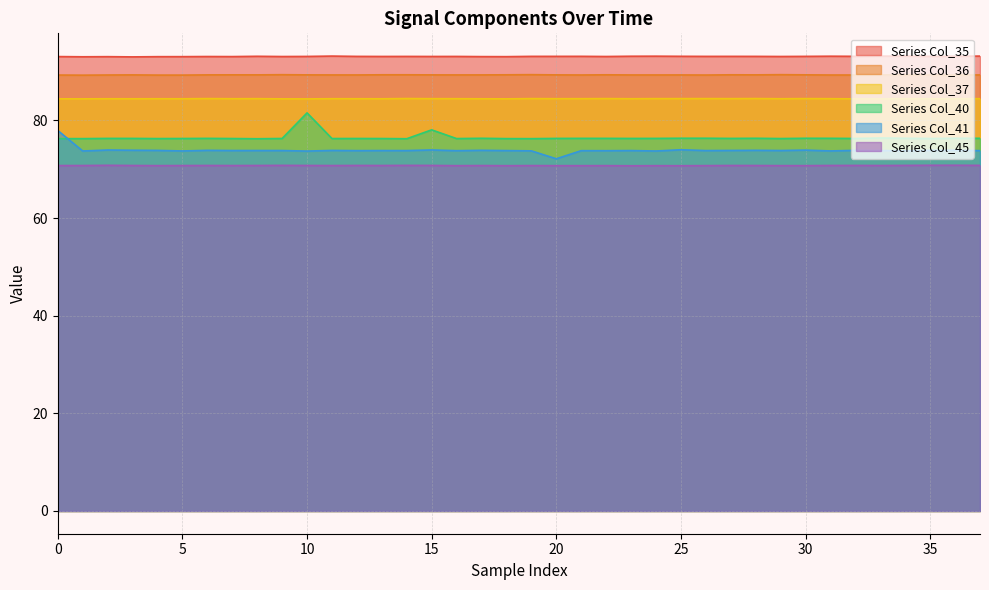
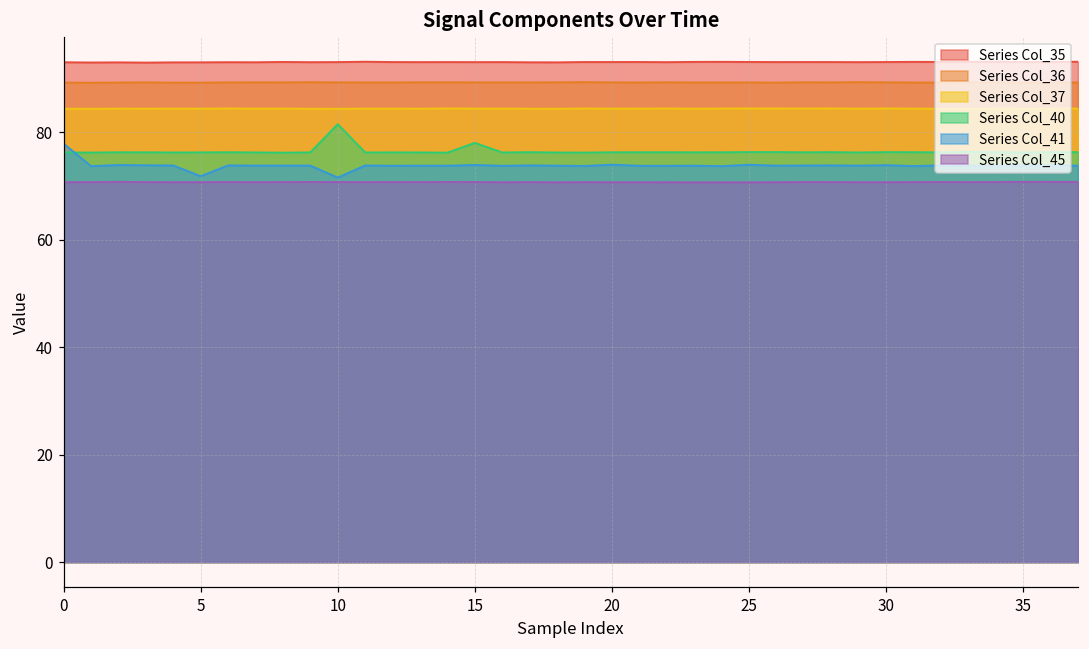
Series Col_41, 5: 74 -> 72
Series Col_41, 10: 74 -> 72
Series Col_41, 20: 72 -> 74
